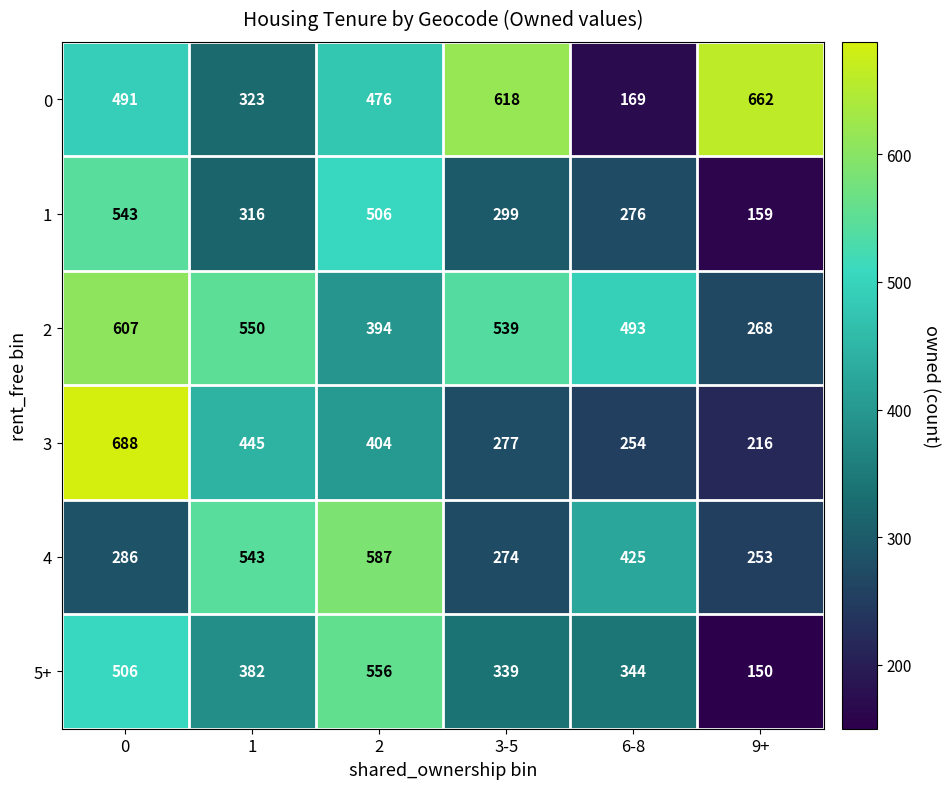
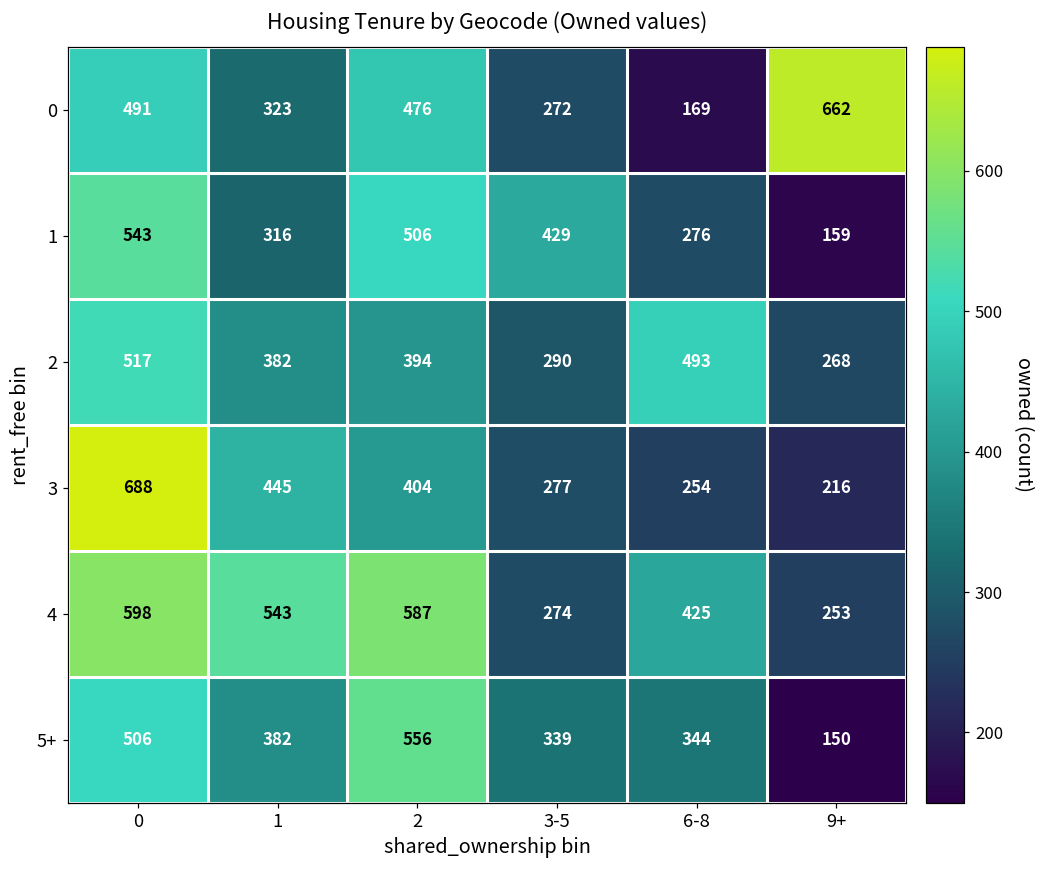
0, 3-5: 618 -> 272
1, 3-5: 299 -> 429
2, 0: 607 -> 517
2, 1: 550 -> 382
2, 3-5: 539 -> 290
4, 0: 286 -> 598
